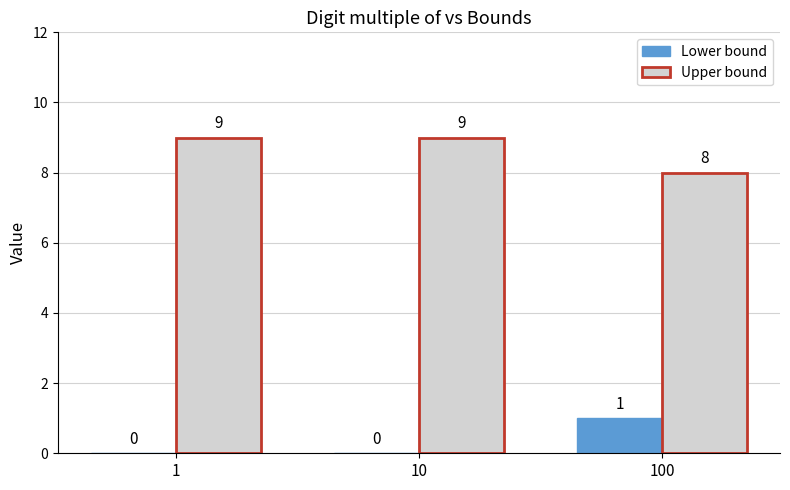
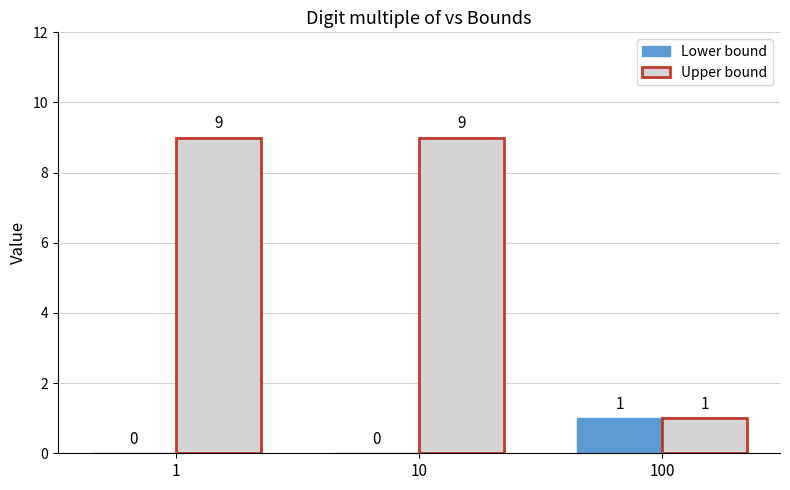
Upper bound, 100: 8 -> 1
